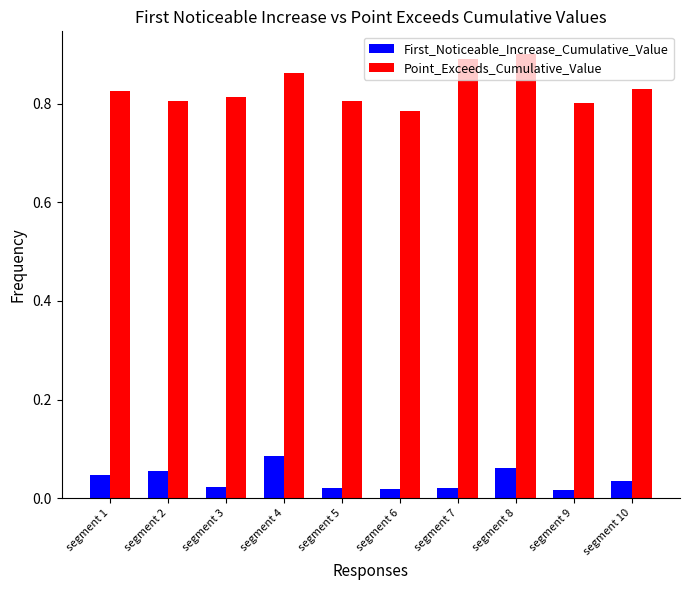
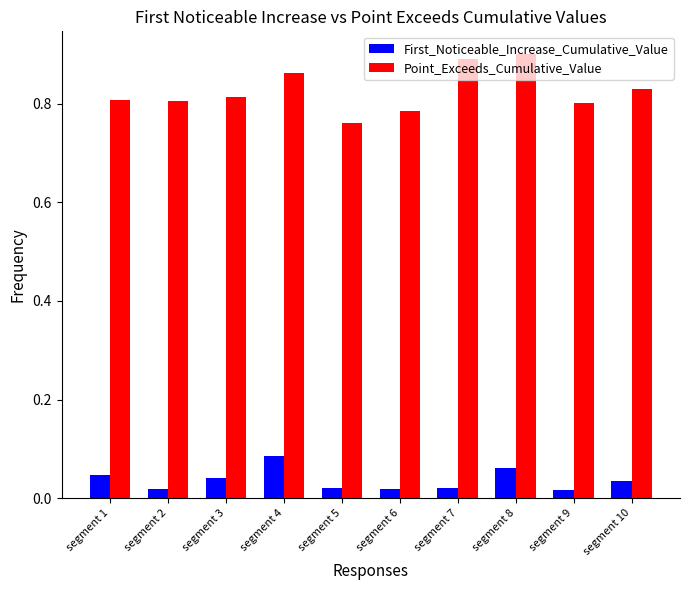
Point_Exceeds_Cumulative_Value, segment 1: 0.83 -> 0.81
First_Noticeable_Increase_Cumulative_Value, segment 2: 0.05 -> 0.02
First_Noticeable_Increase_Cumulative_Value, segment 3: 0.02 -> 0.04
Point_Exceeds_Cumulative_Value, segment 5: 0.81 -> 0.76
